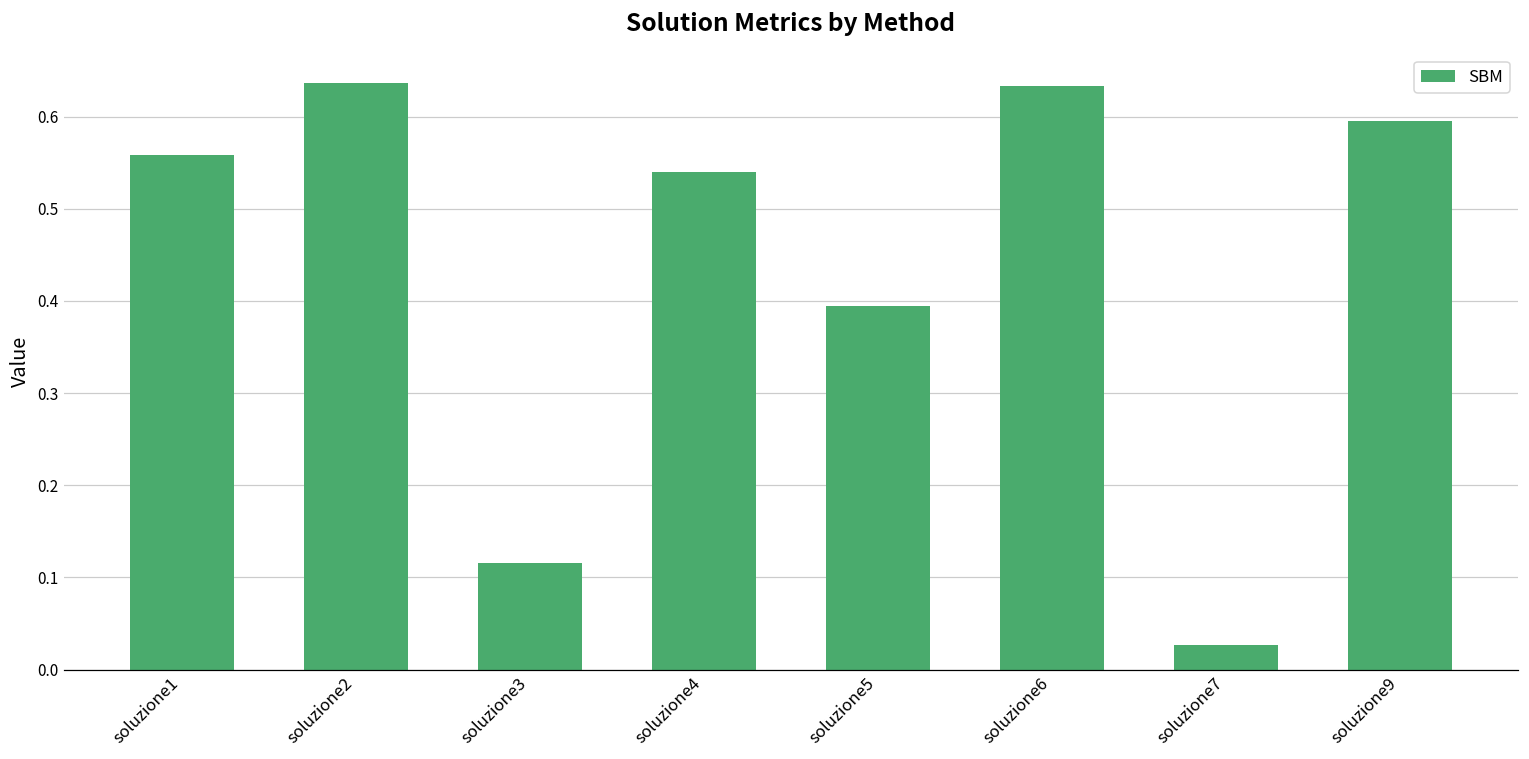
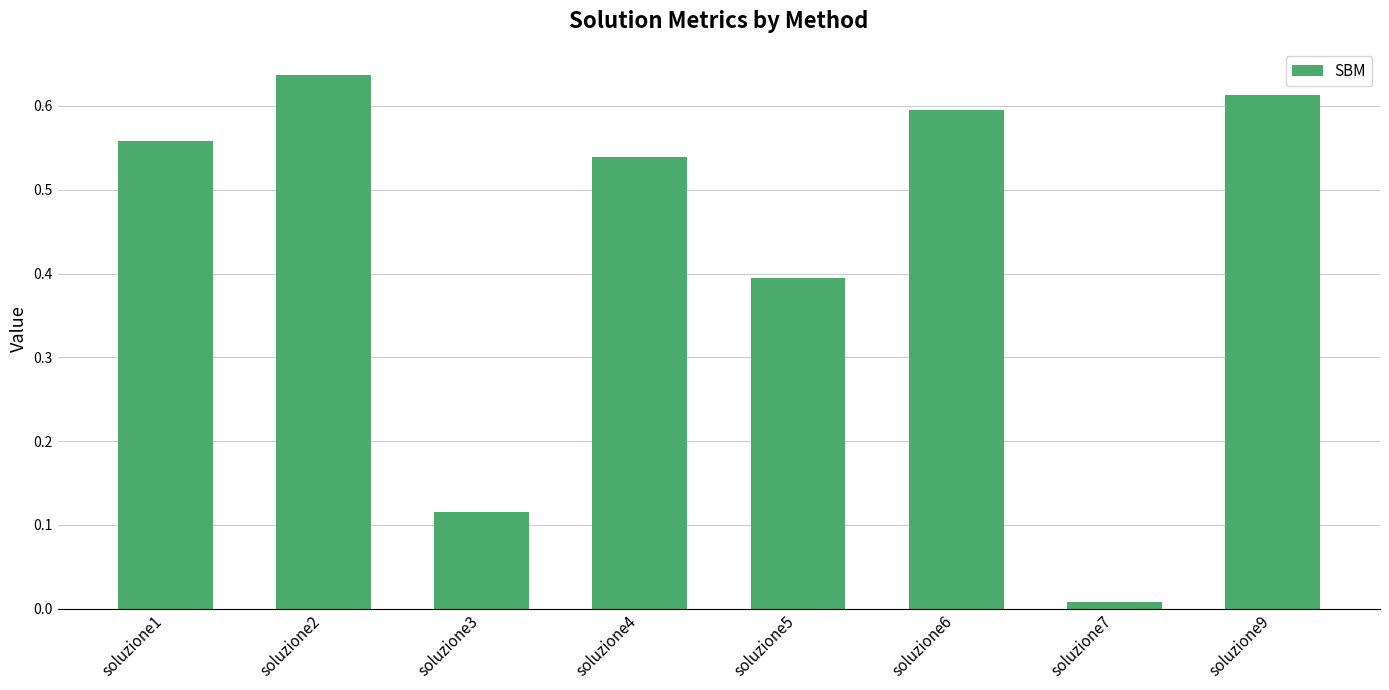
soluzione6: 0.63 -> 0.59
soluzione7: 0.03 -> 0.01
soluzione9: 0.59 -> 0.61
